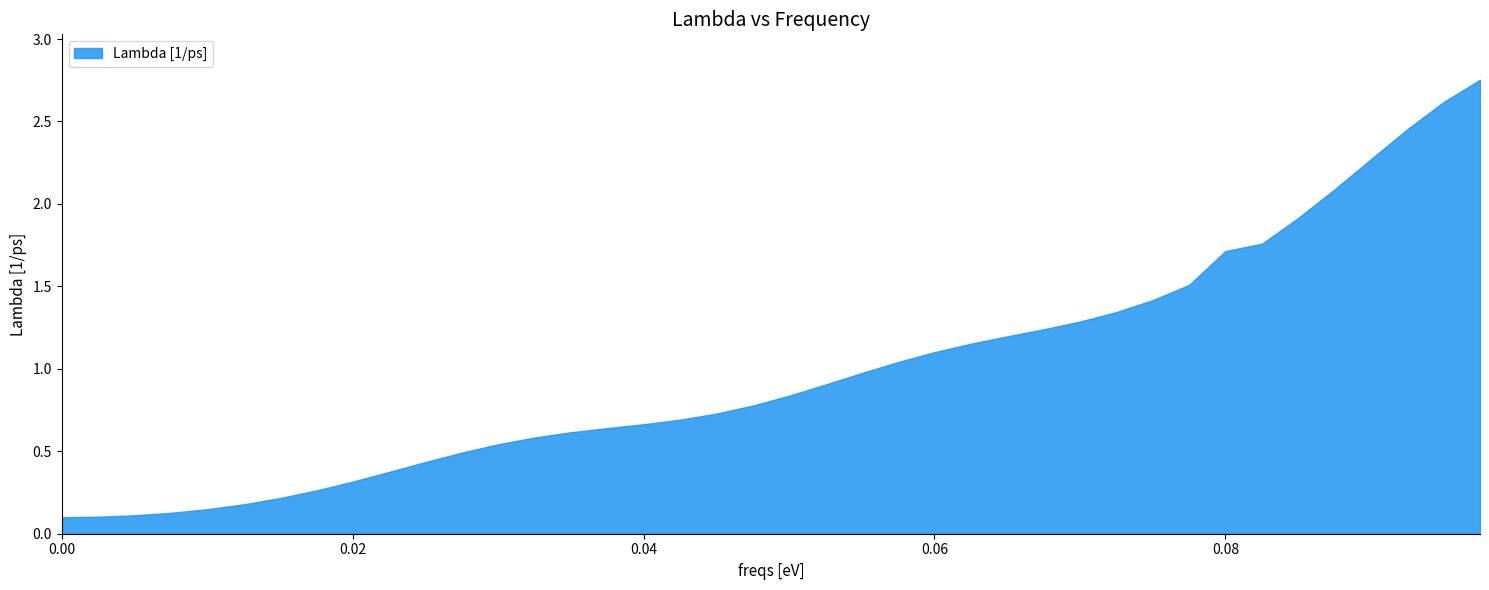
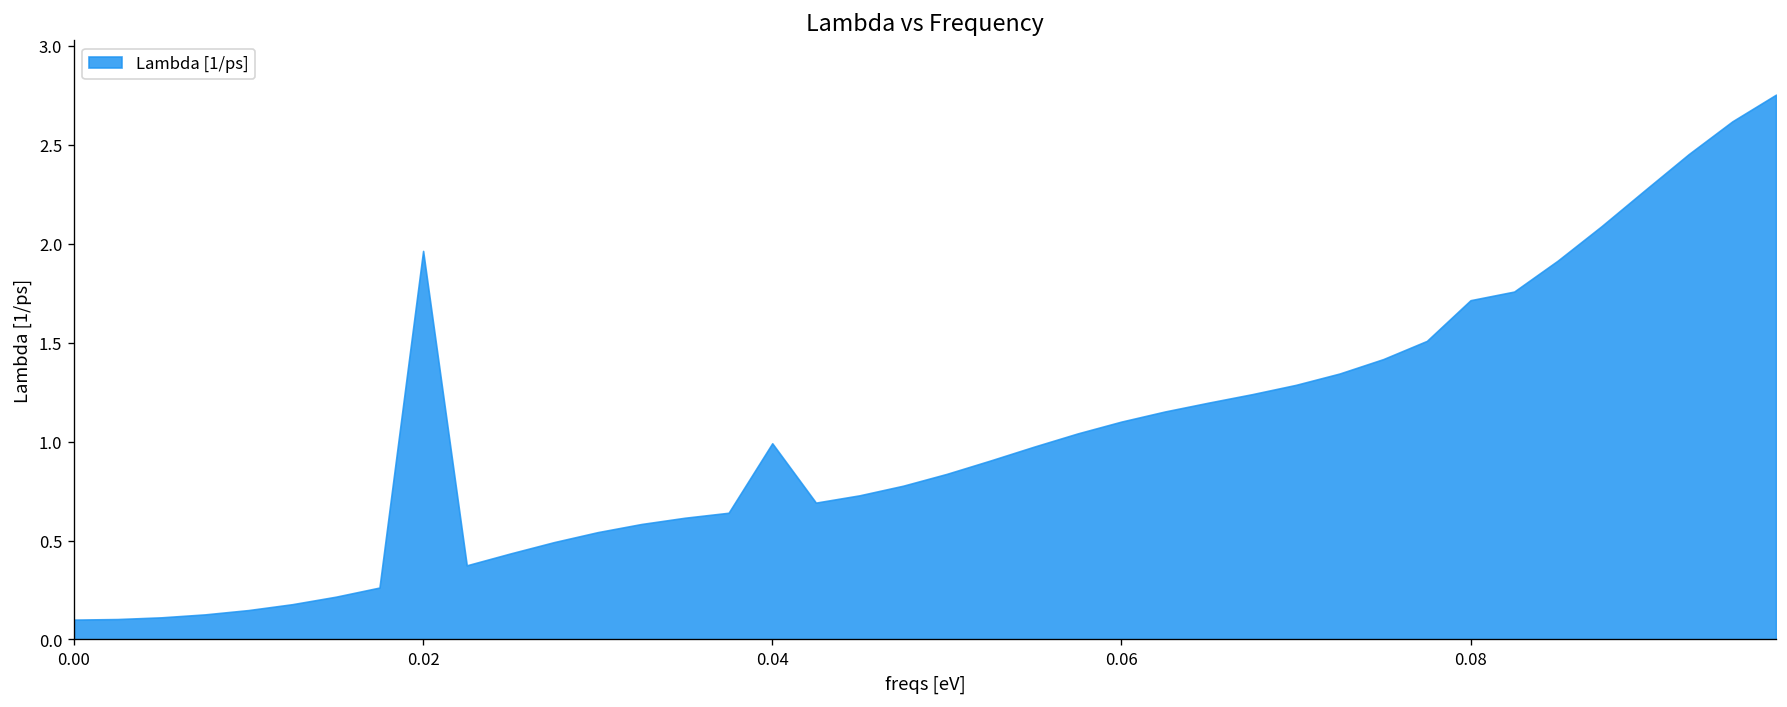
0.02: 0.32 -> 1.96
0.04: 0.66 -> 0.99
